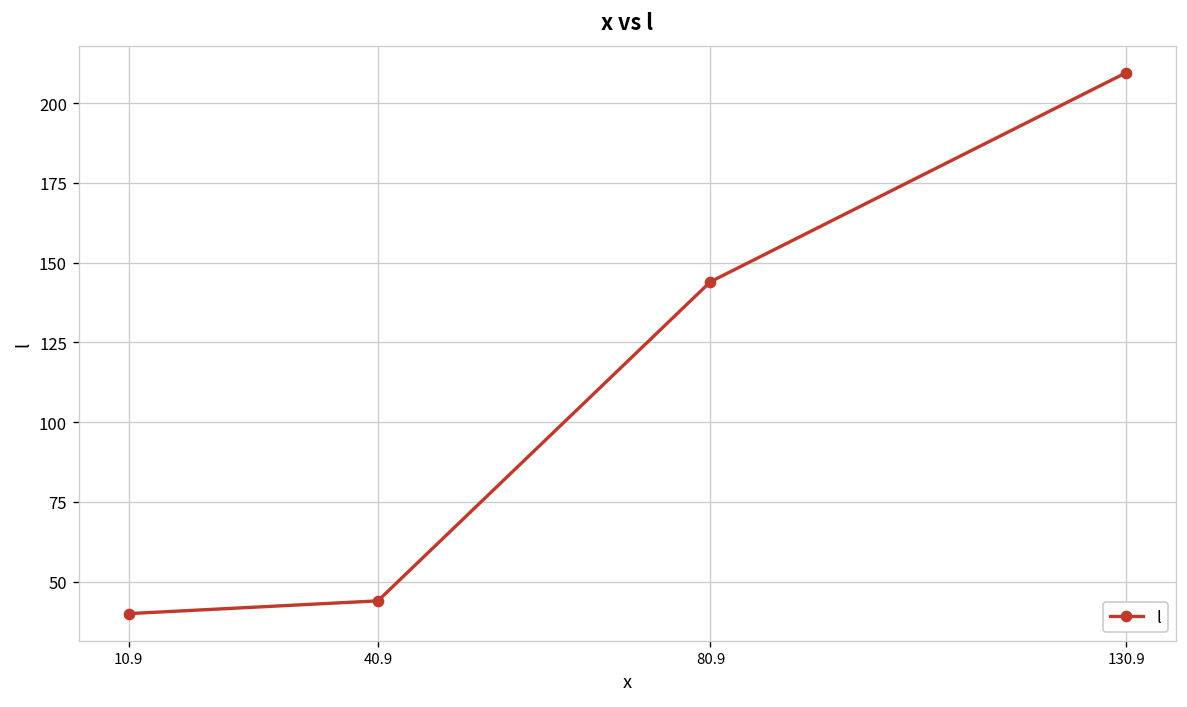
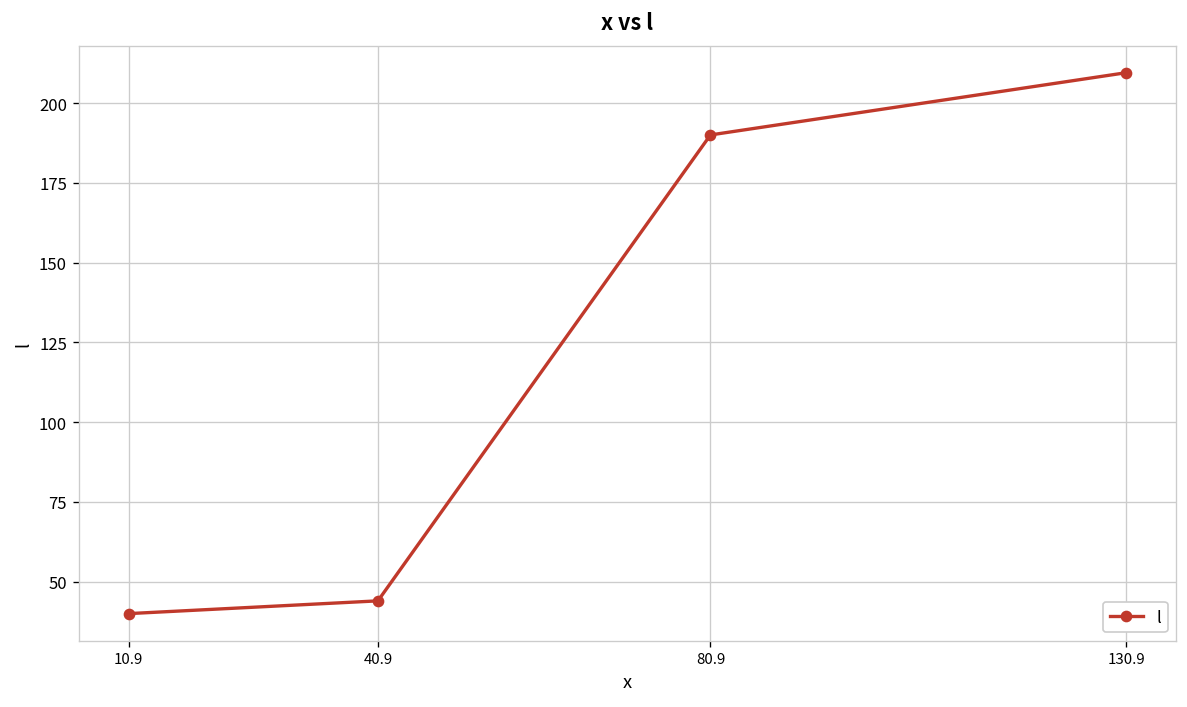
80.9: 144 -> 190
